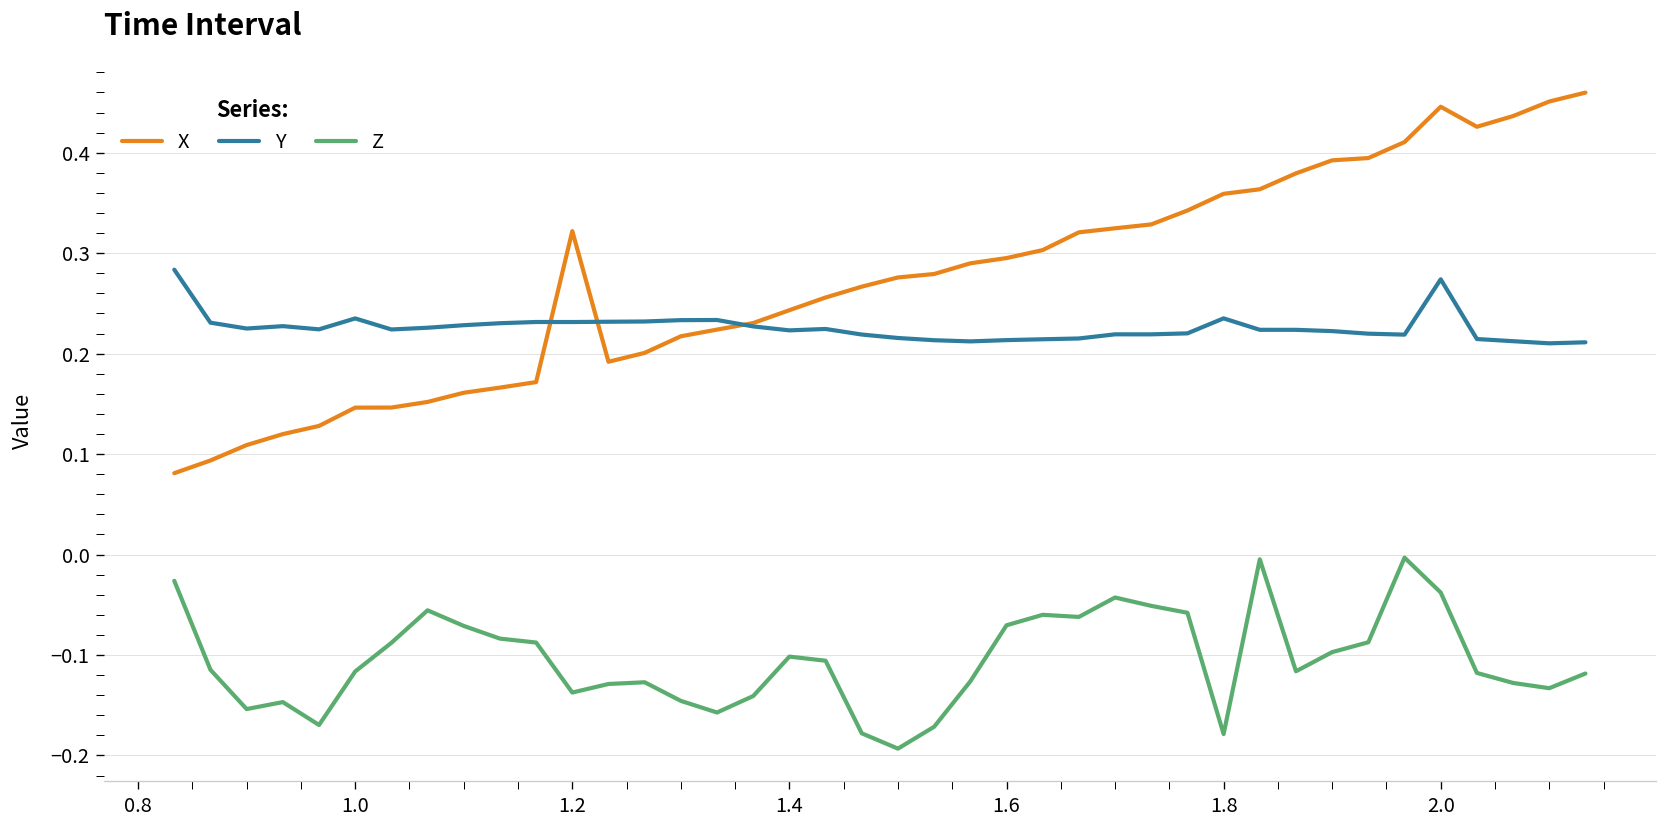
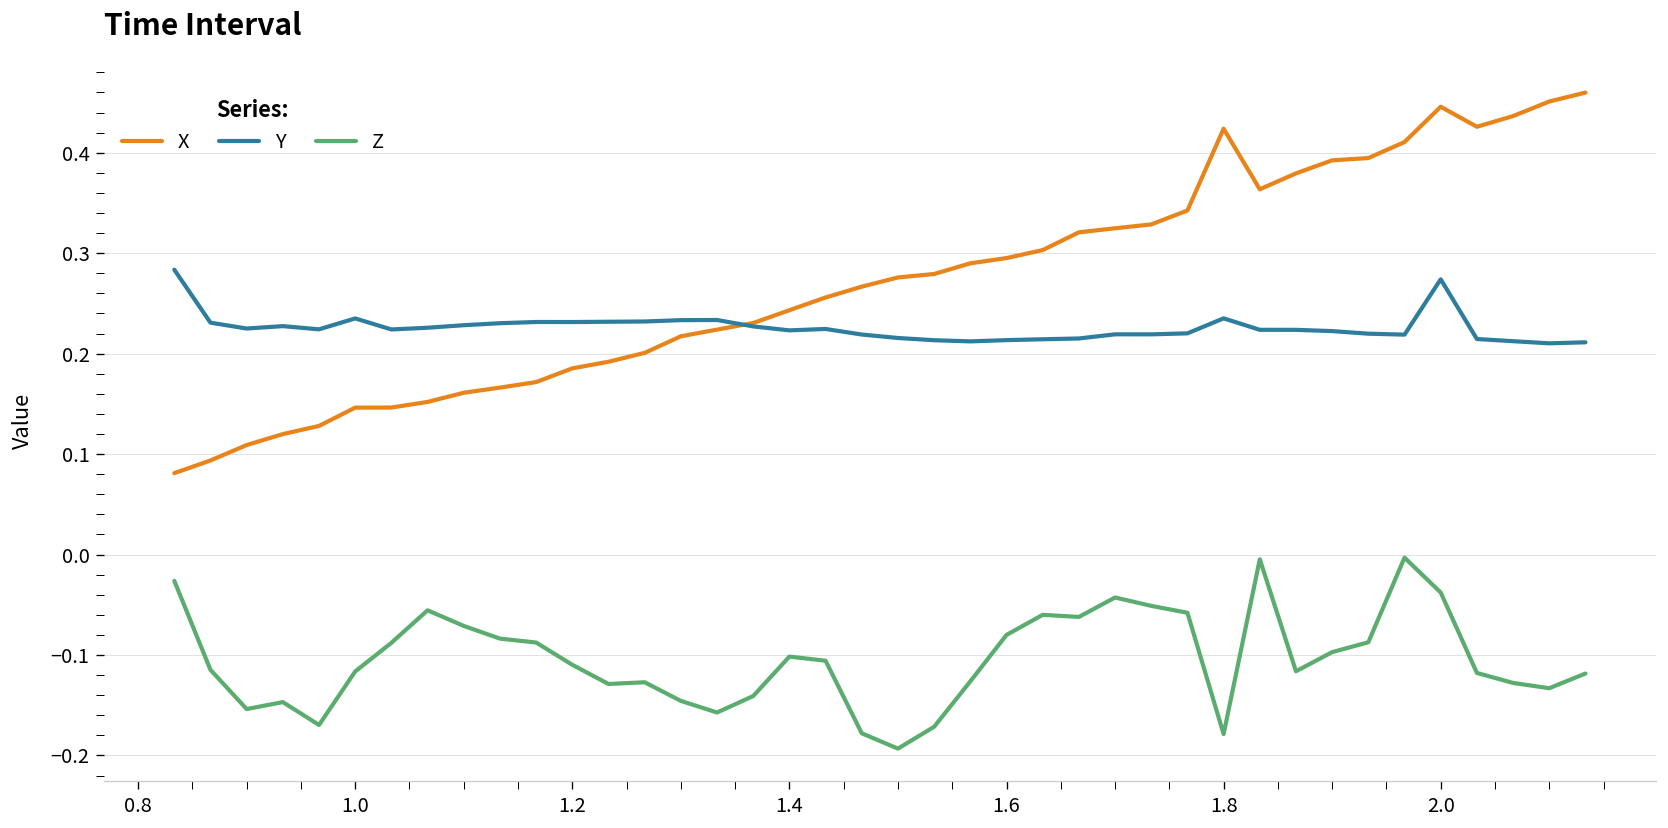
X, 1.2: 0.32 -> 0.19
Z, 1.2: -0.14 -> -0.11
Z, 1.6: -0.07 -> -0.08
X, 1.8: 0.36 -> 0.42
